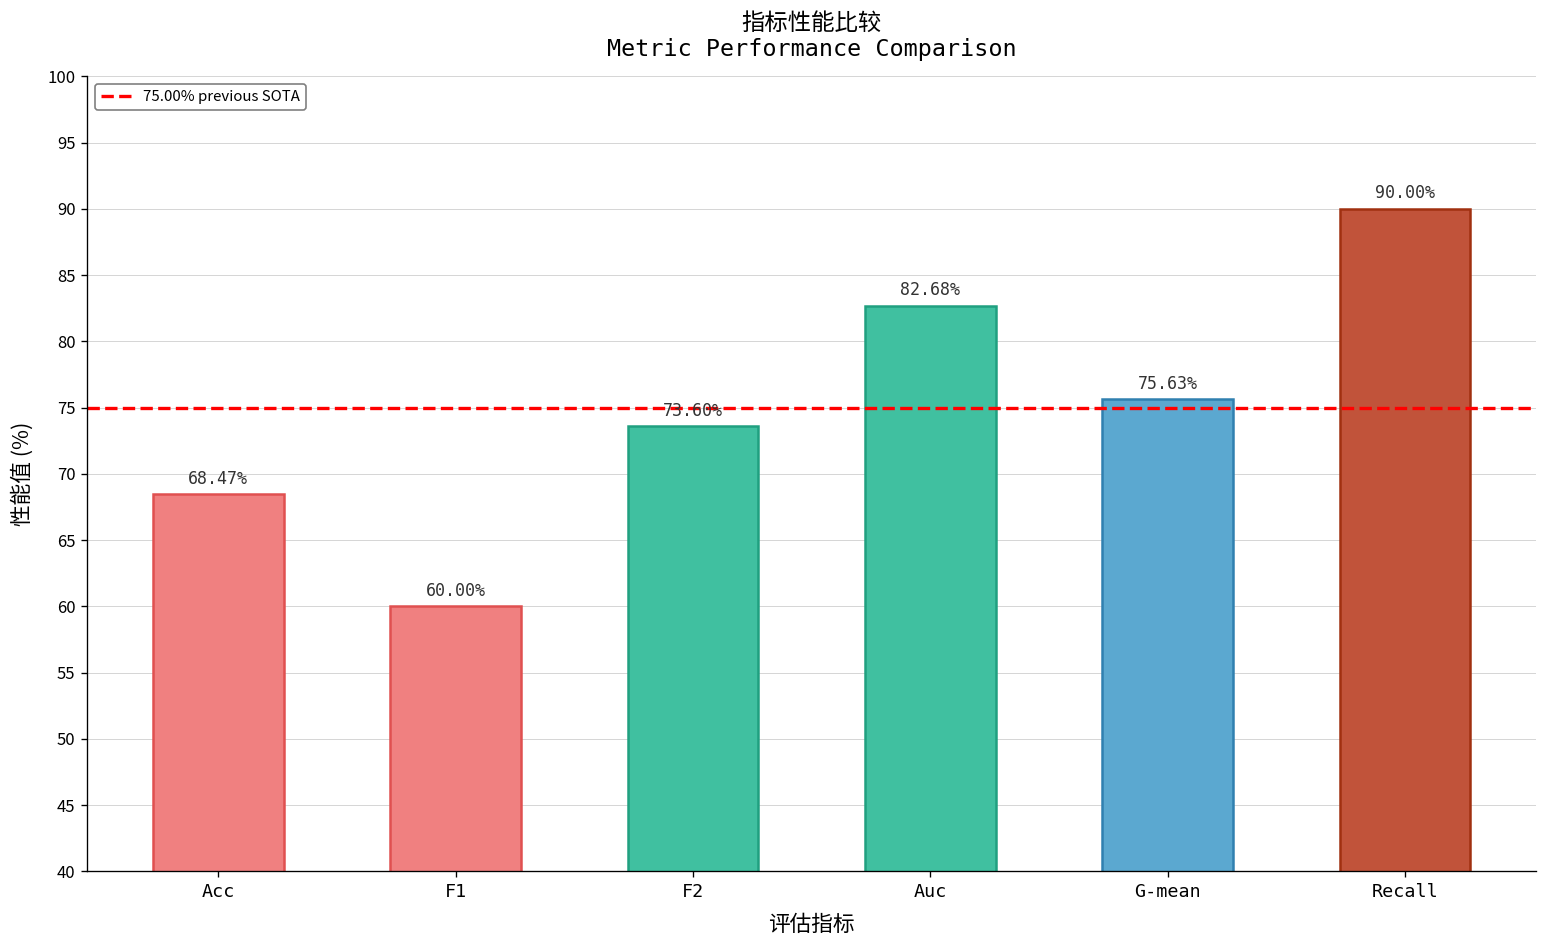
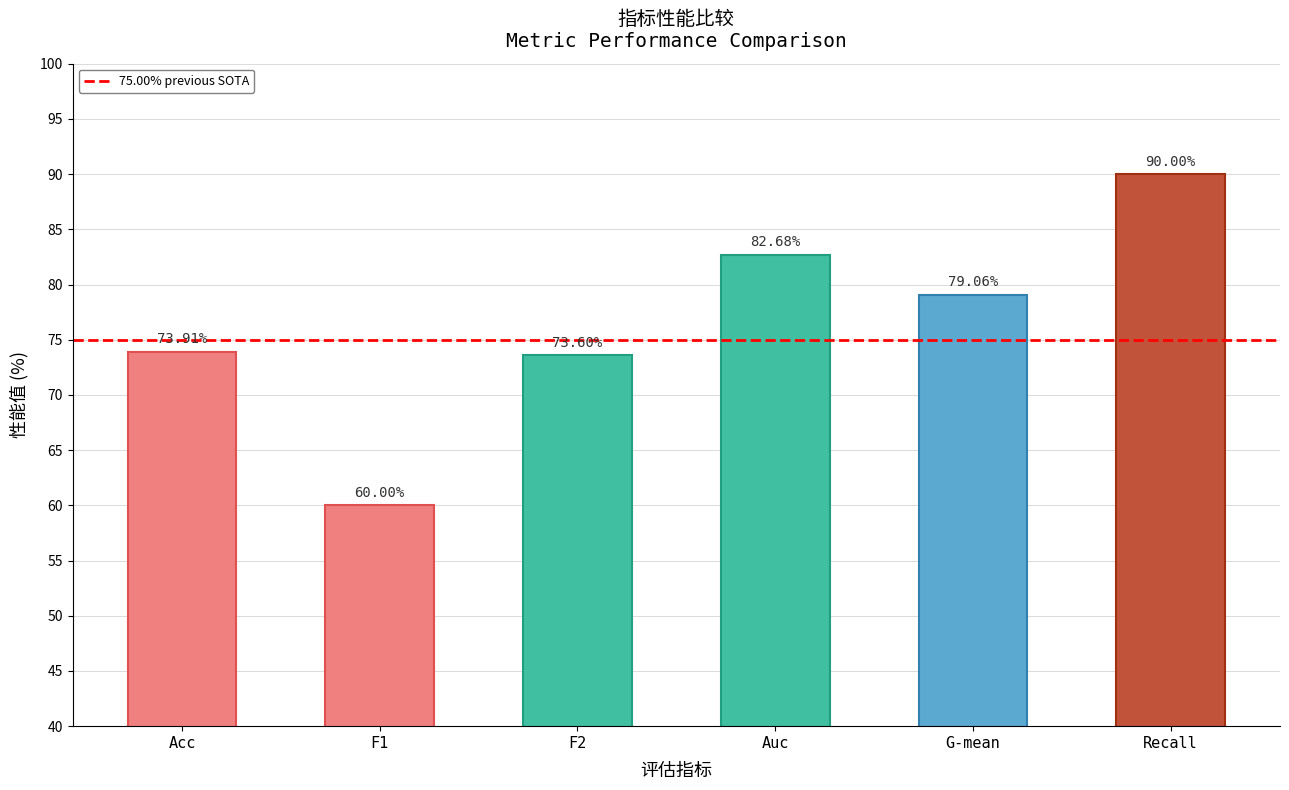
Acc: 68.47% -> 73.91%
G-mean: 75.63% -> 79.06%
